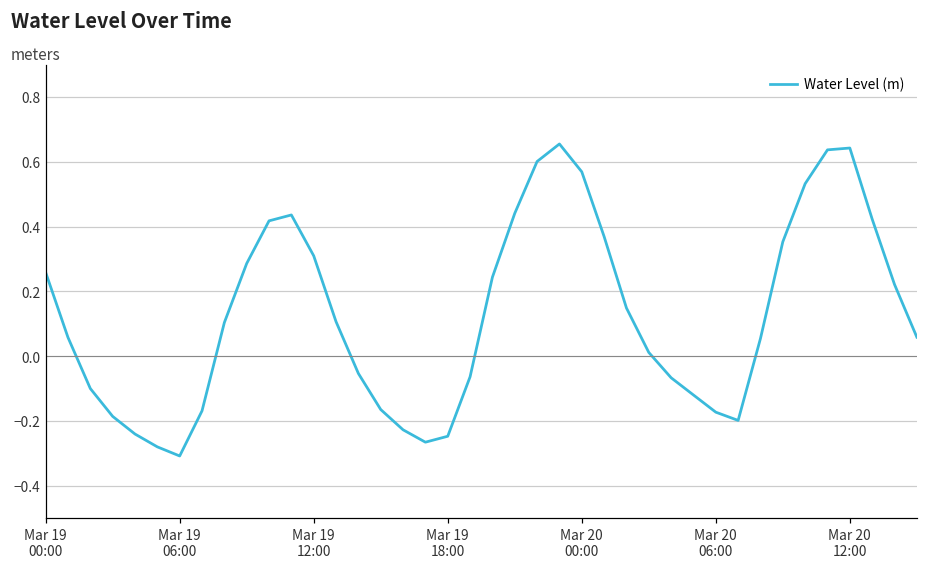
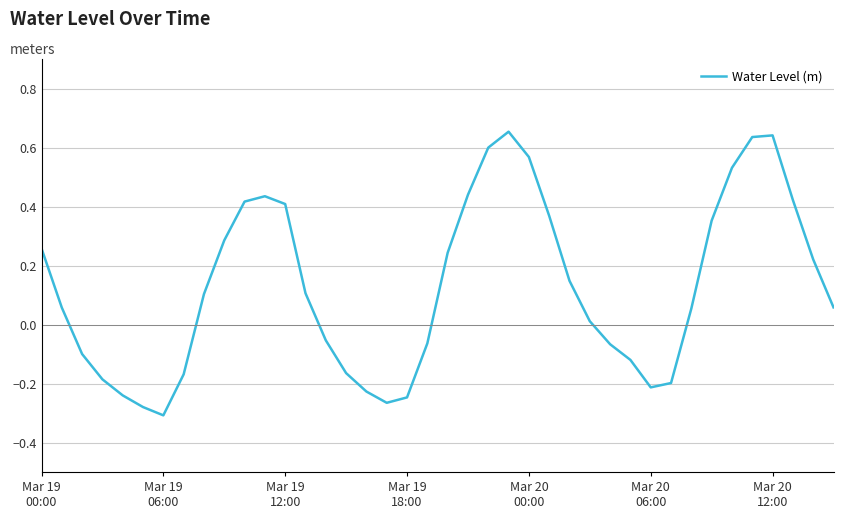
Mar 19 12:00: 0.31 -> 0.41
Mar 20 06:00: -0.17 -> -0.21
